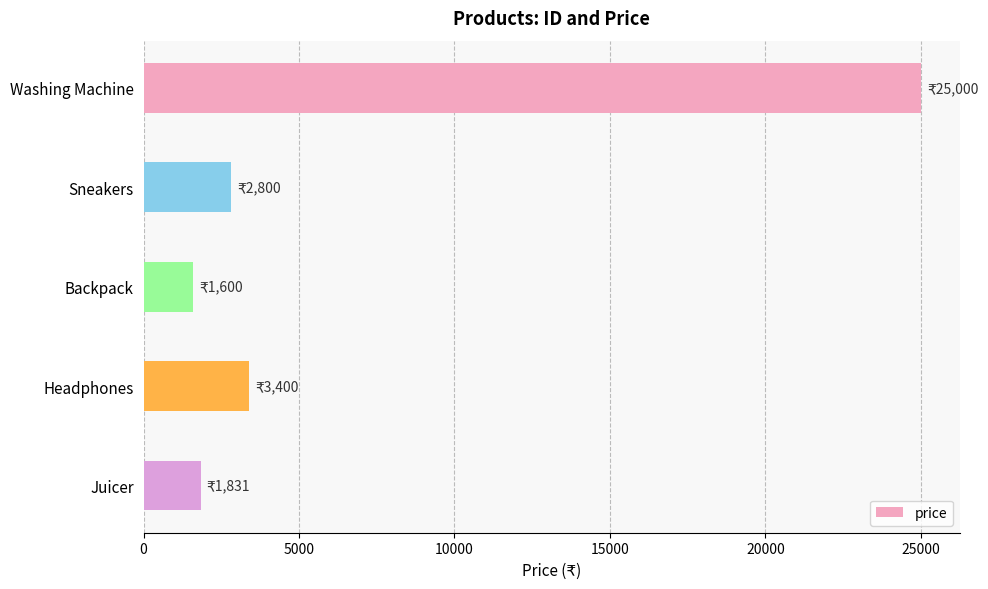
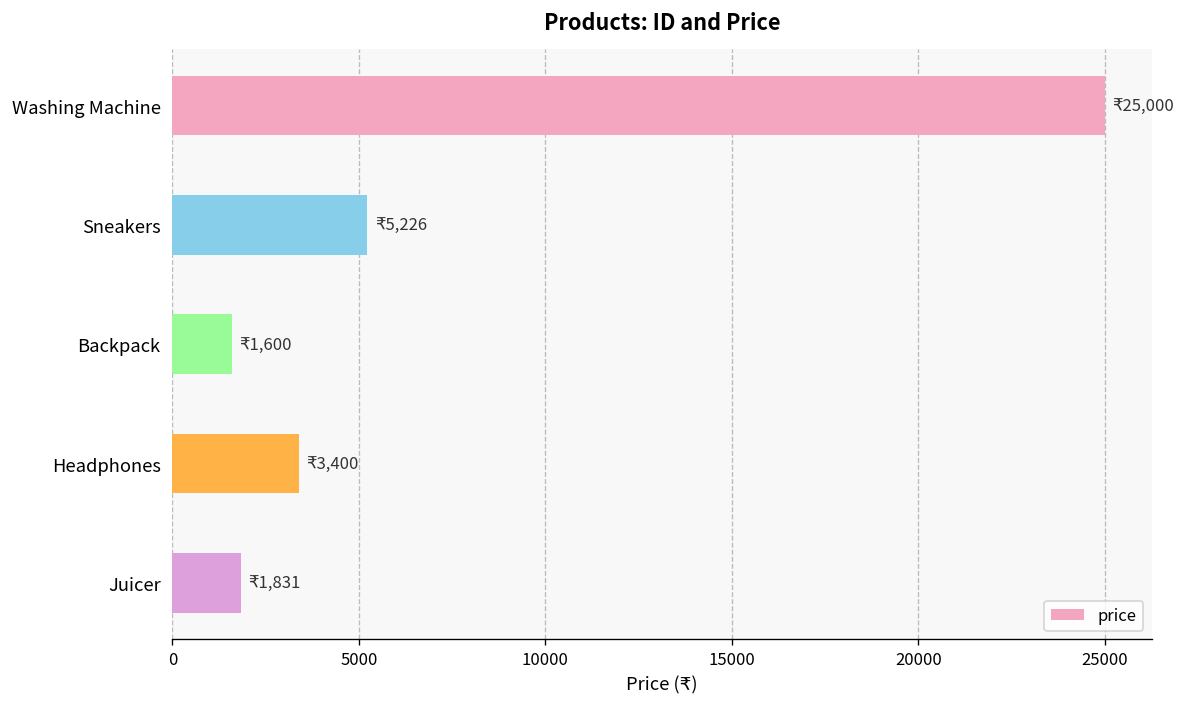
Sneakers: 2,800 -> 5,226
